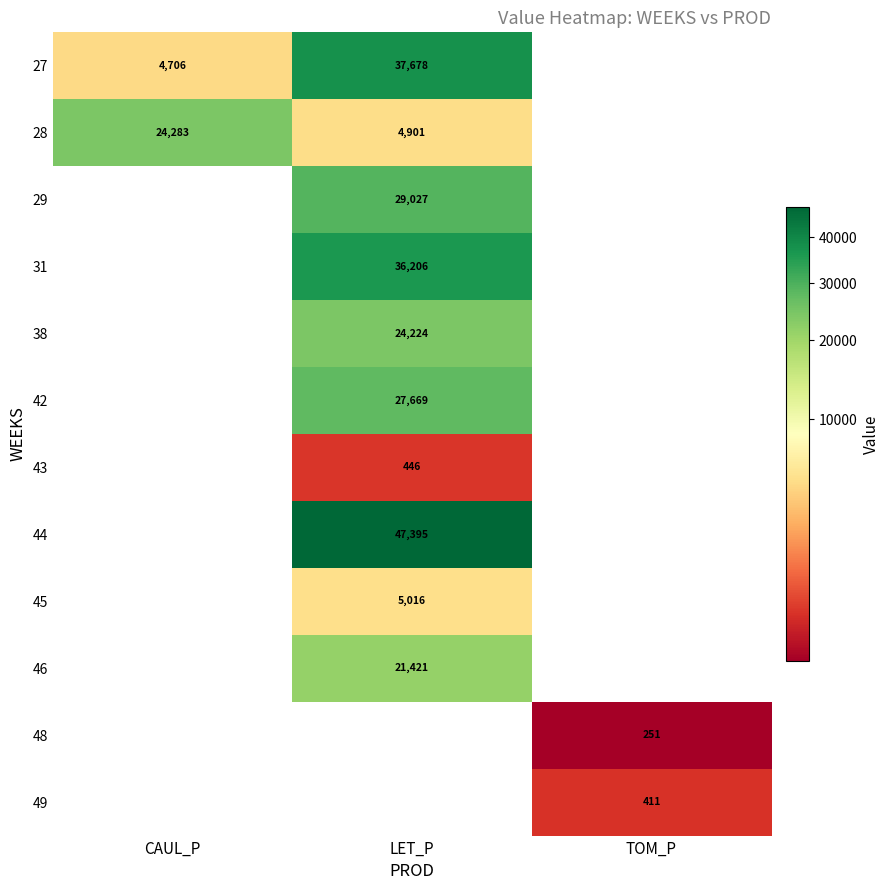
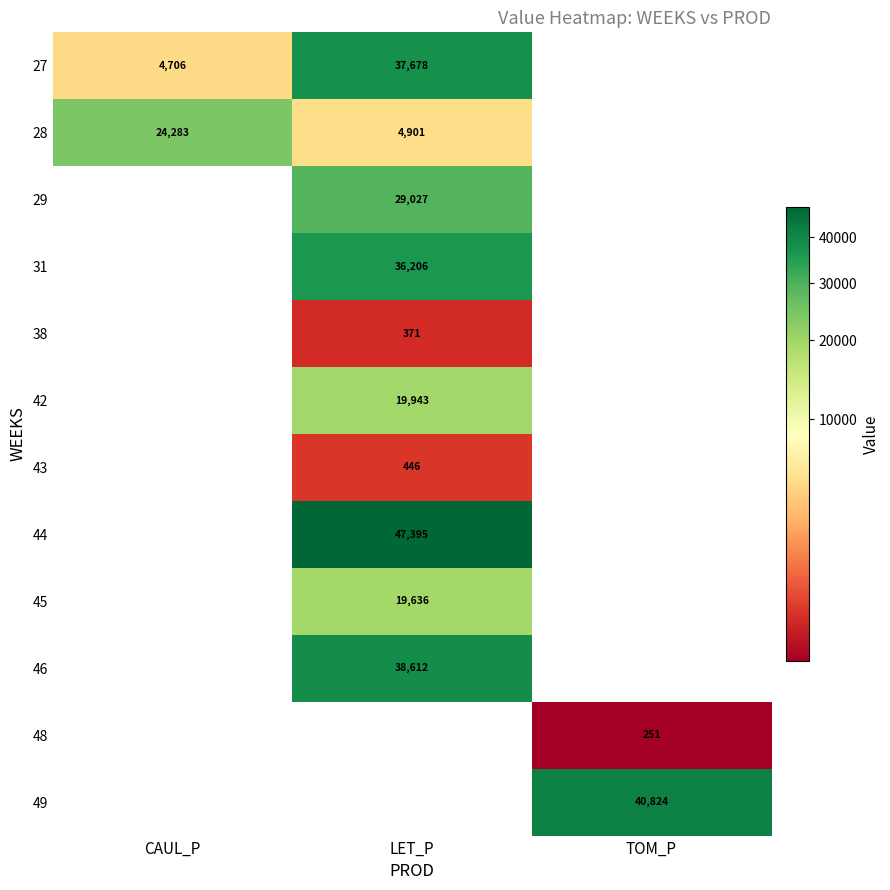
38, LET_P: 24,224 -> 371
42, LET_P: 27,669 -> 19,943
45, LET_P: 5,016 -> 19,636
46, LET_P: 21,421 -> 38,612
49, TOM_P: 411 -> 40,824
